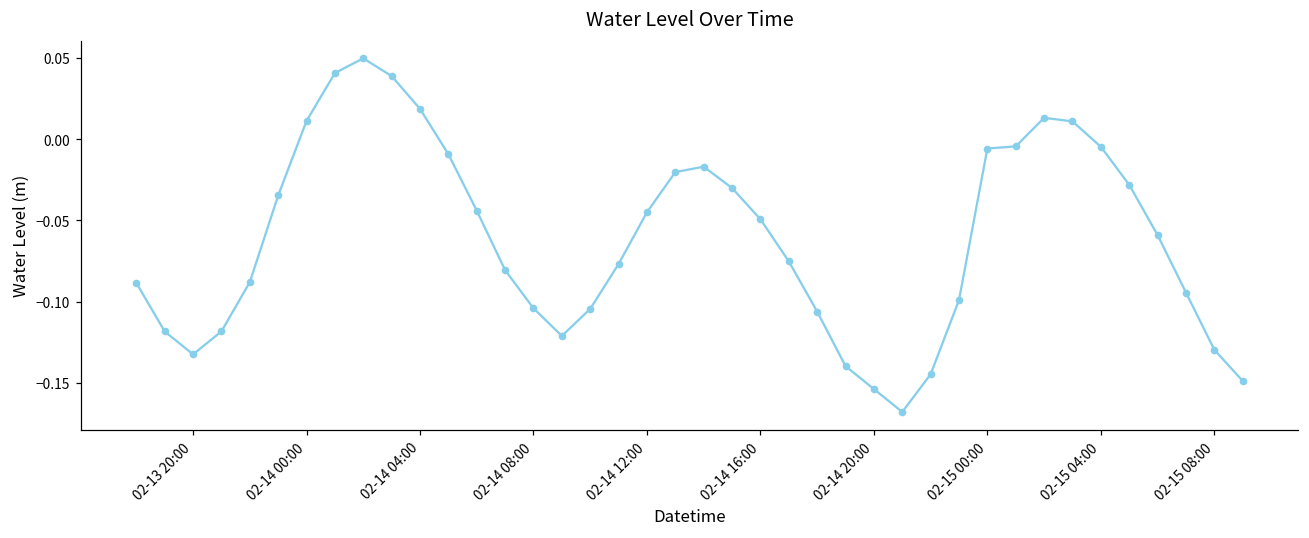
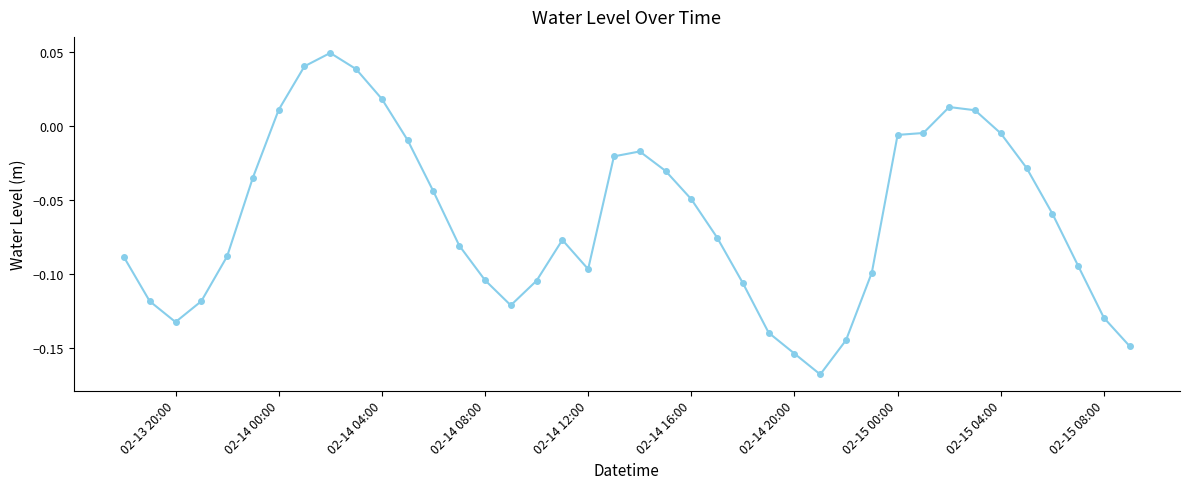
02-14 12:00: -0.045 -> -0.097
